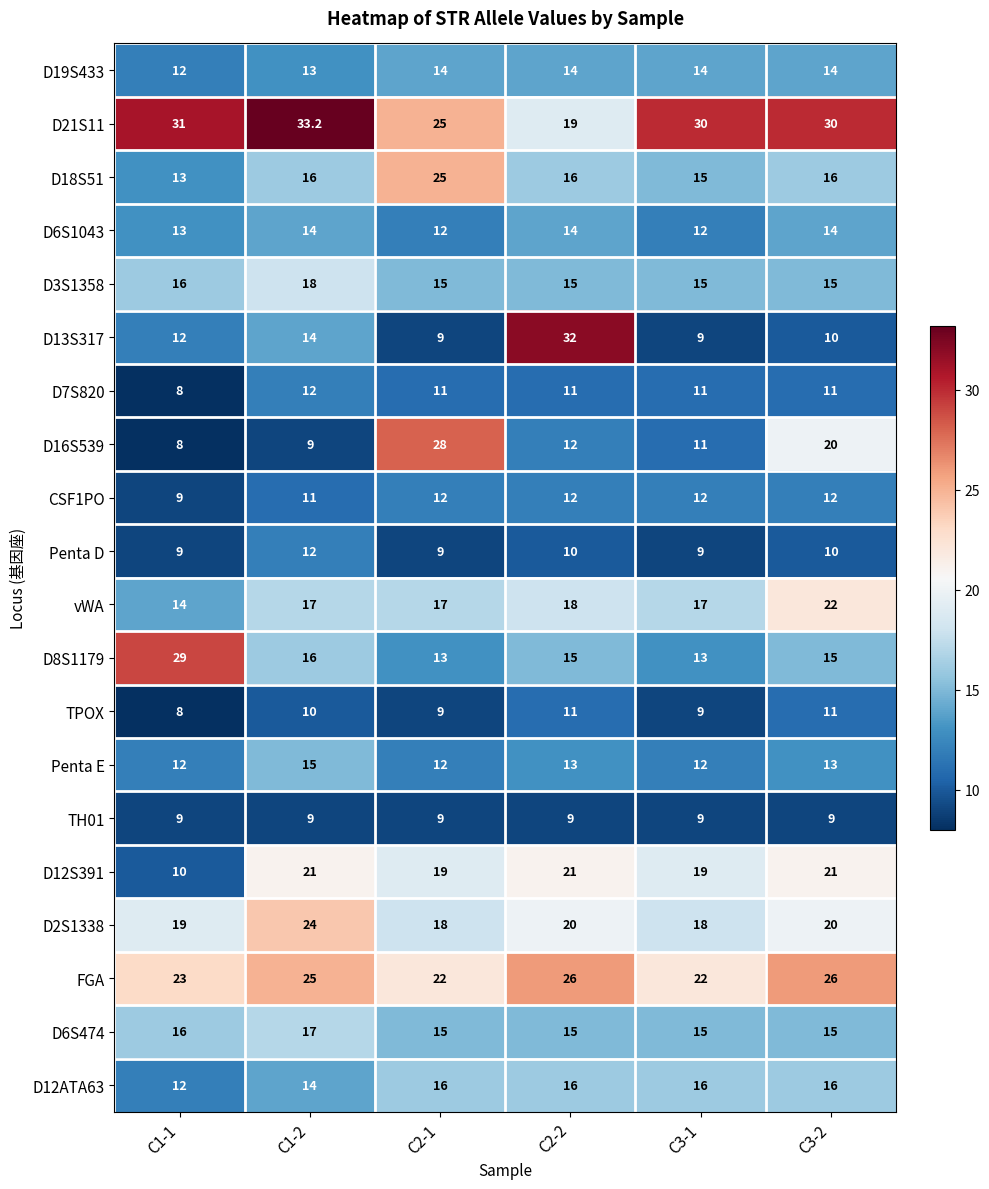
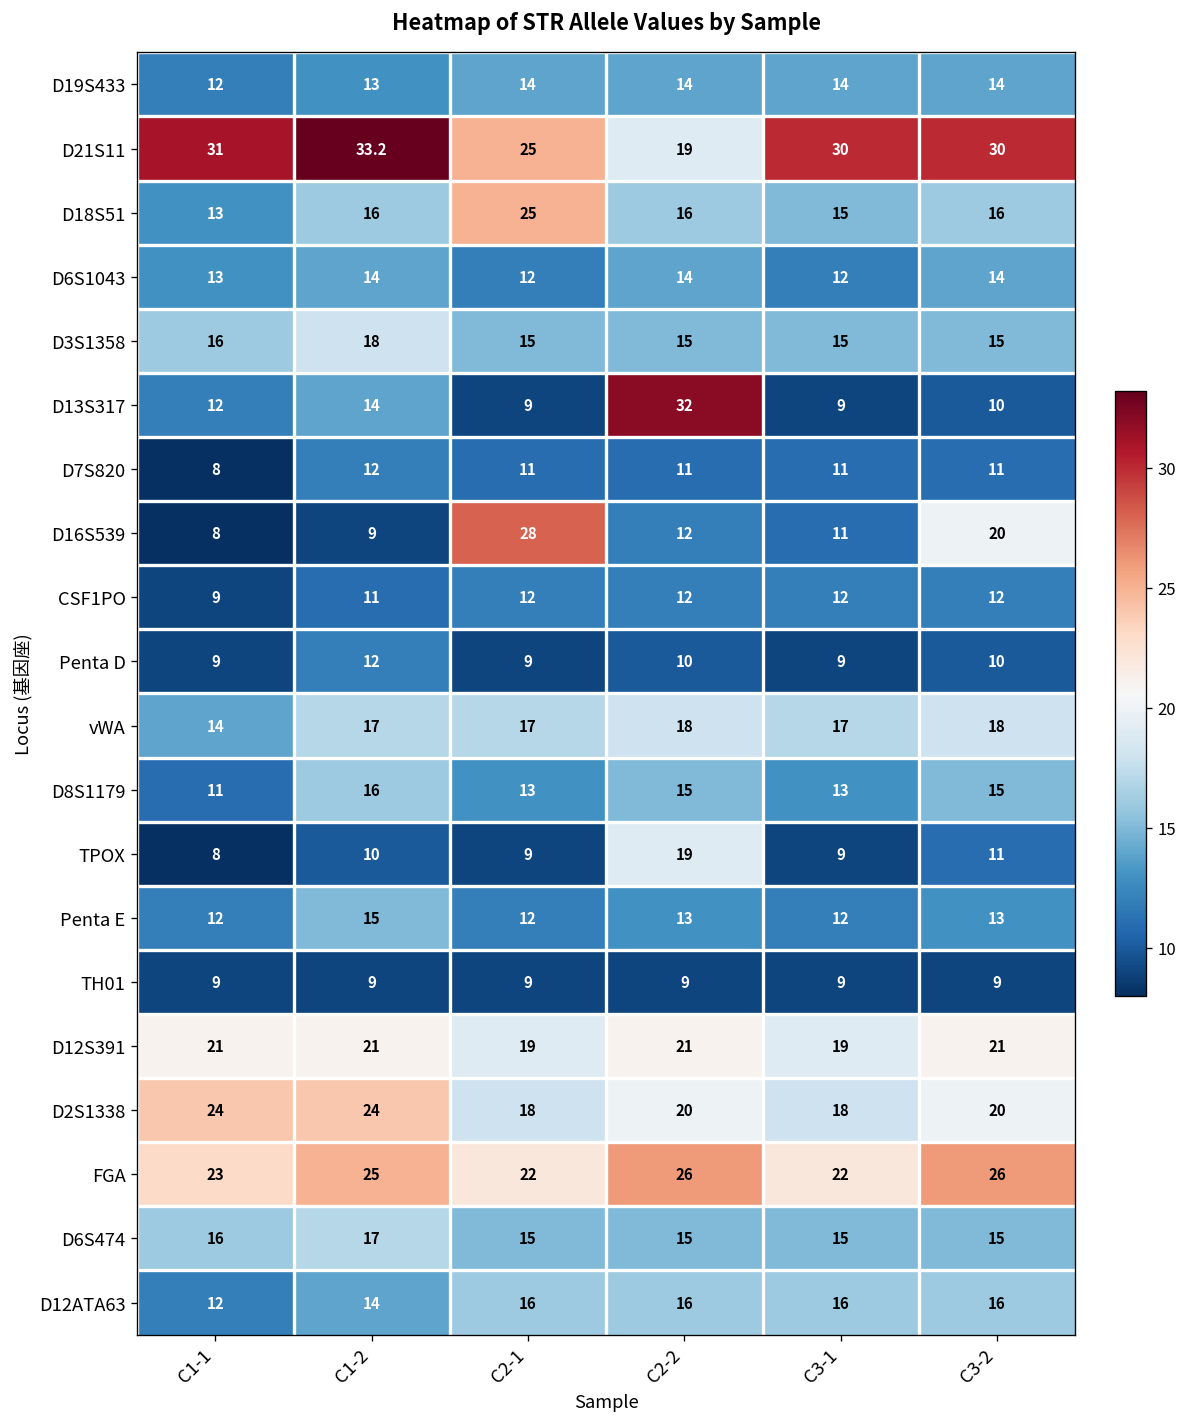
vWA, C3-2: 22 -> 18
D8S1179, C1-1: 29 -> 11
TPOX, C2-2: 11 -> 19
D12S391, C1-1: 10 -> 21
D2S1338, C1-1: 19 -> 24
